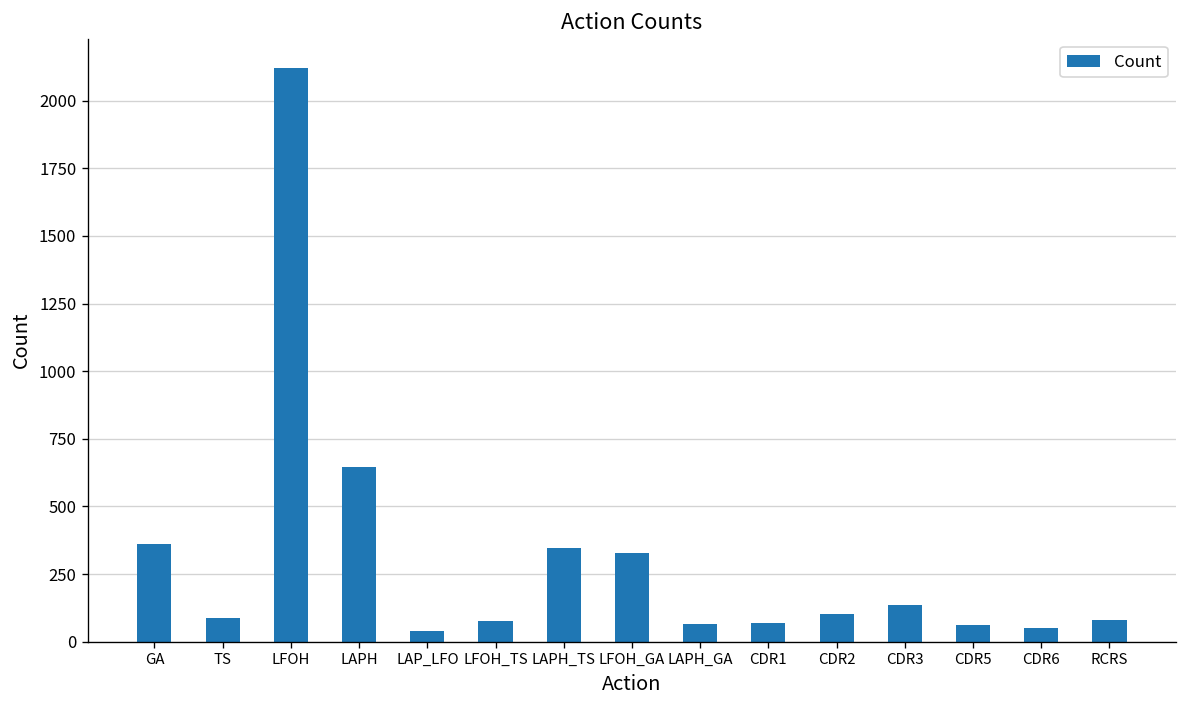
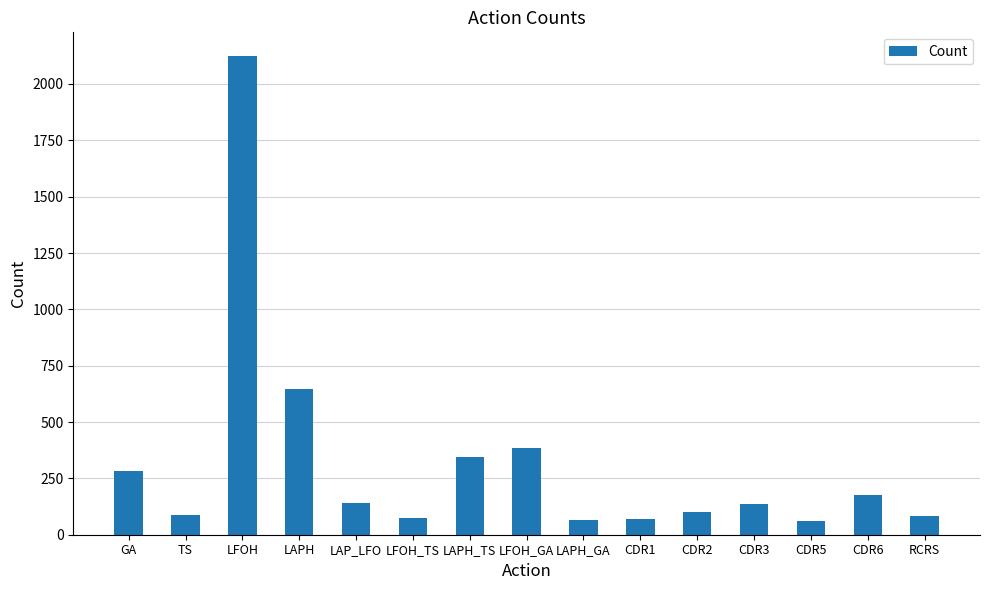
GA: 360 -> 280
LAP_LFO: 40 -> 140
LFOH_GA: 330 -> 380
CDR6: 50 -> 180
